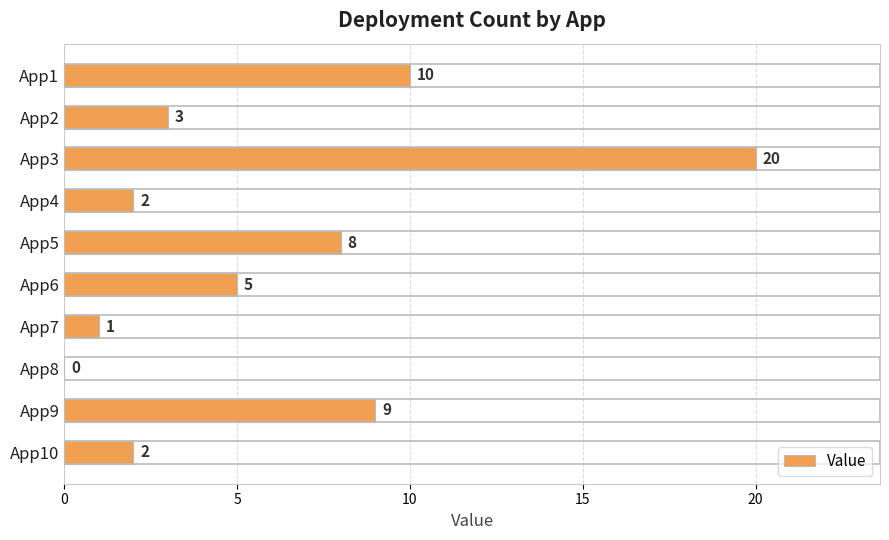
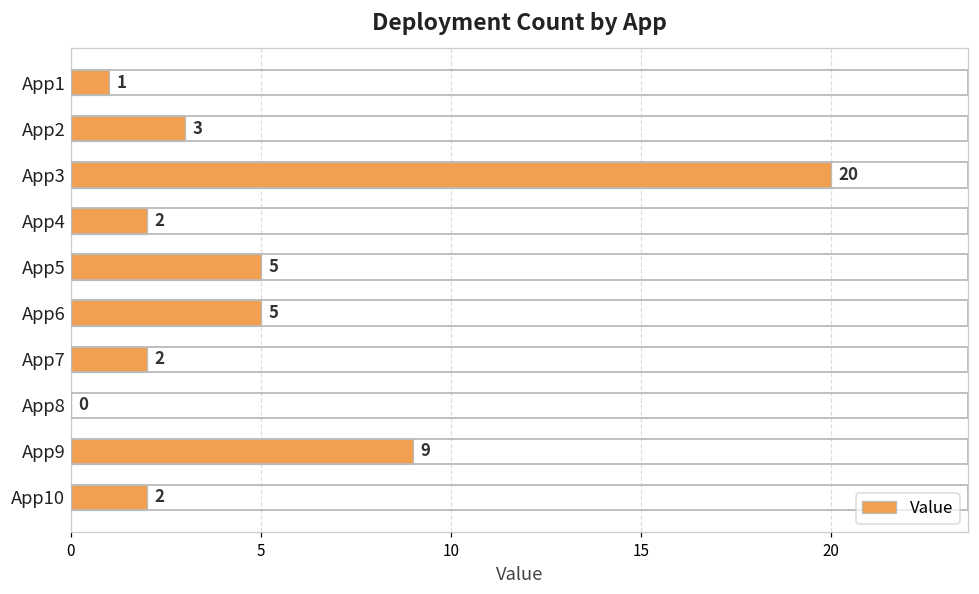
App1: 10 -> 1
App5: 8 -> 5
App7: 1 -> 2
